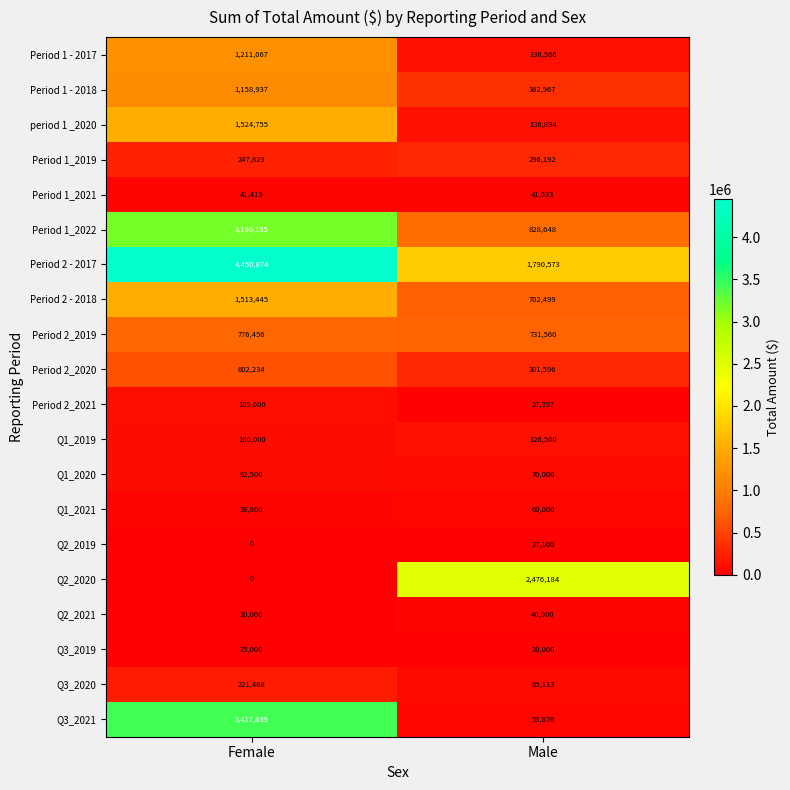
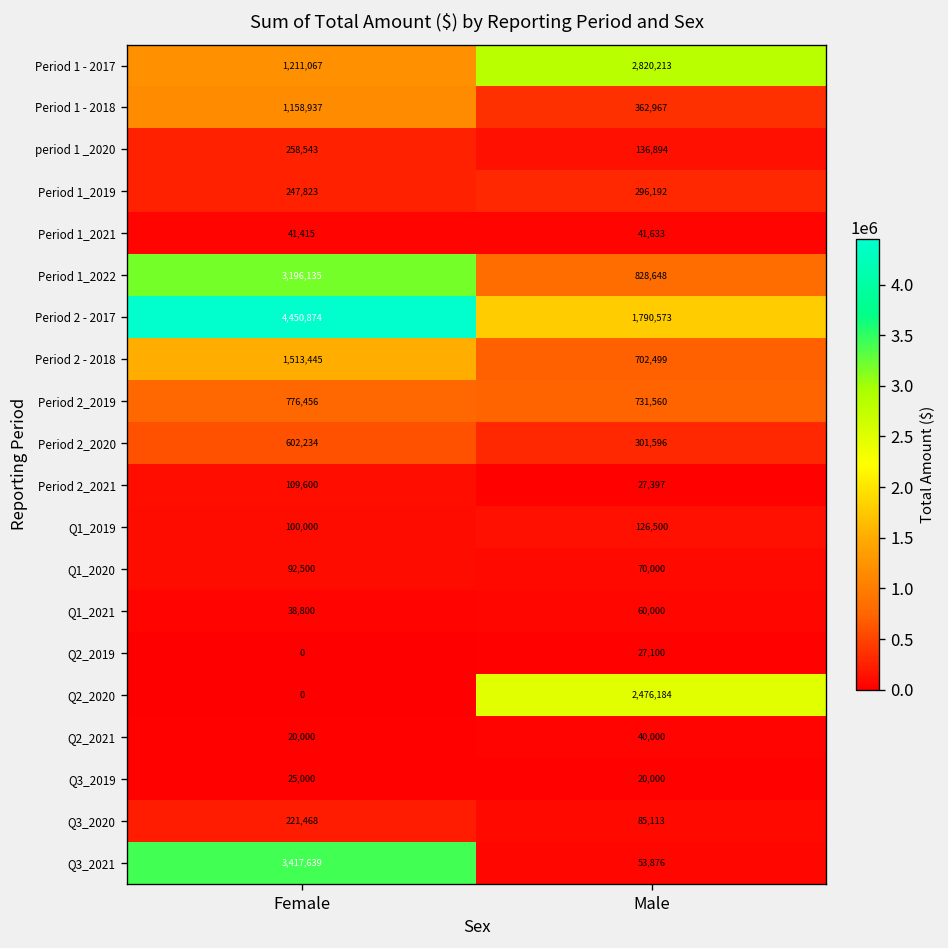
Period 1 - 2017, Male: 136,566 -> 2,820,213
period 1 _2020, Female: 1,524,755 -> 258,543
